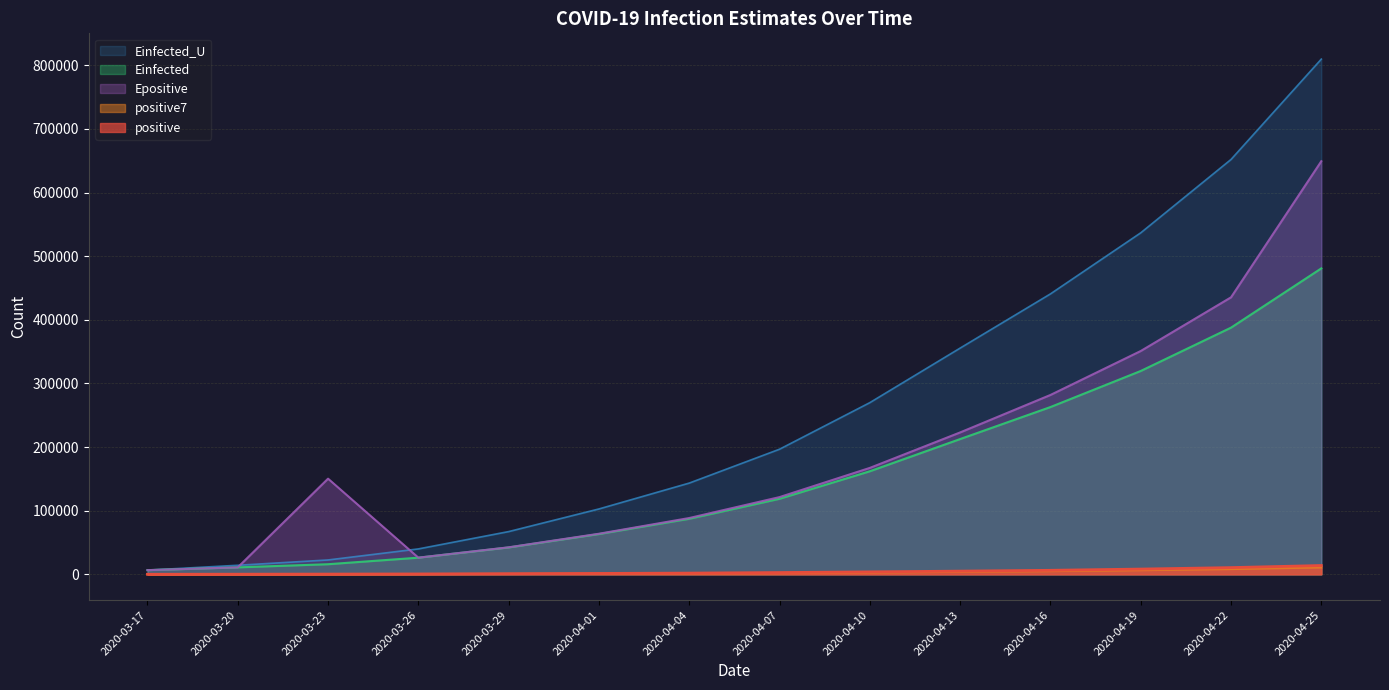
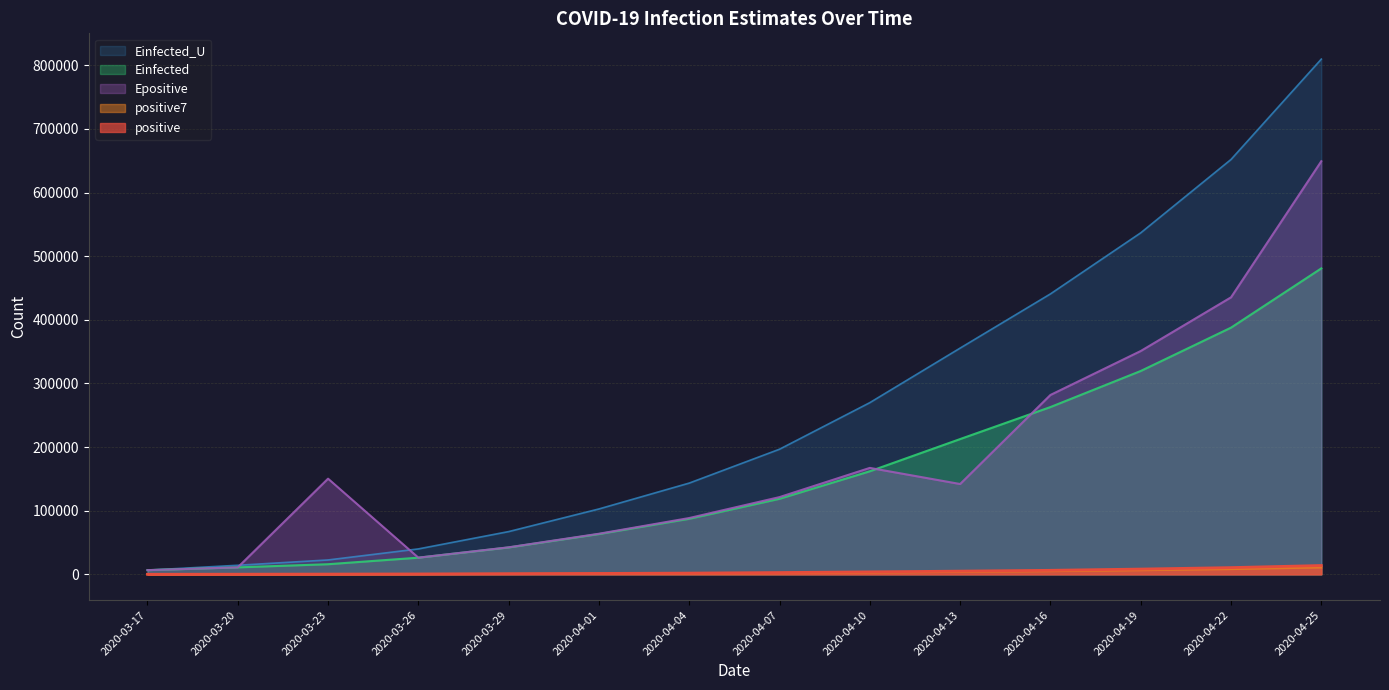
Epositive, 2020-04-13: 220000 -> 140000
